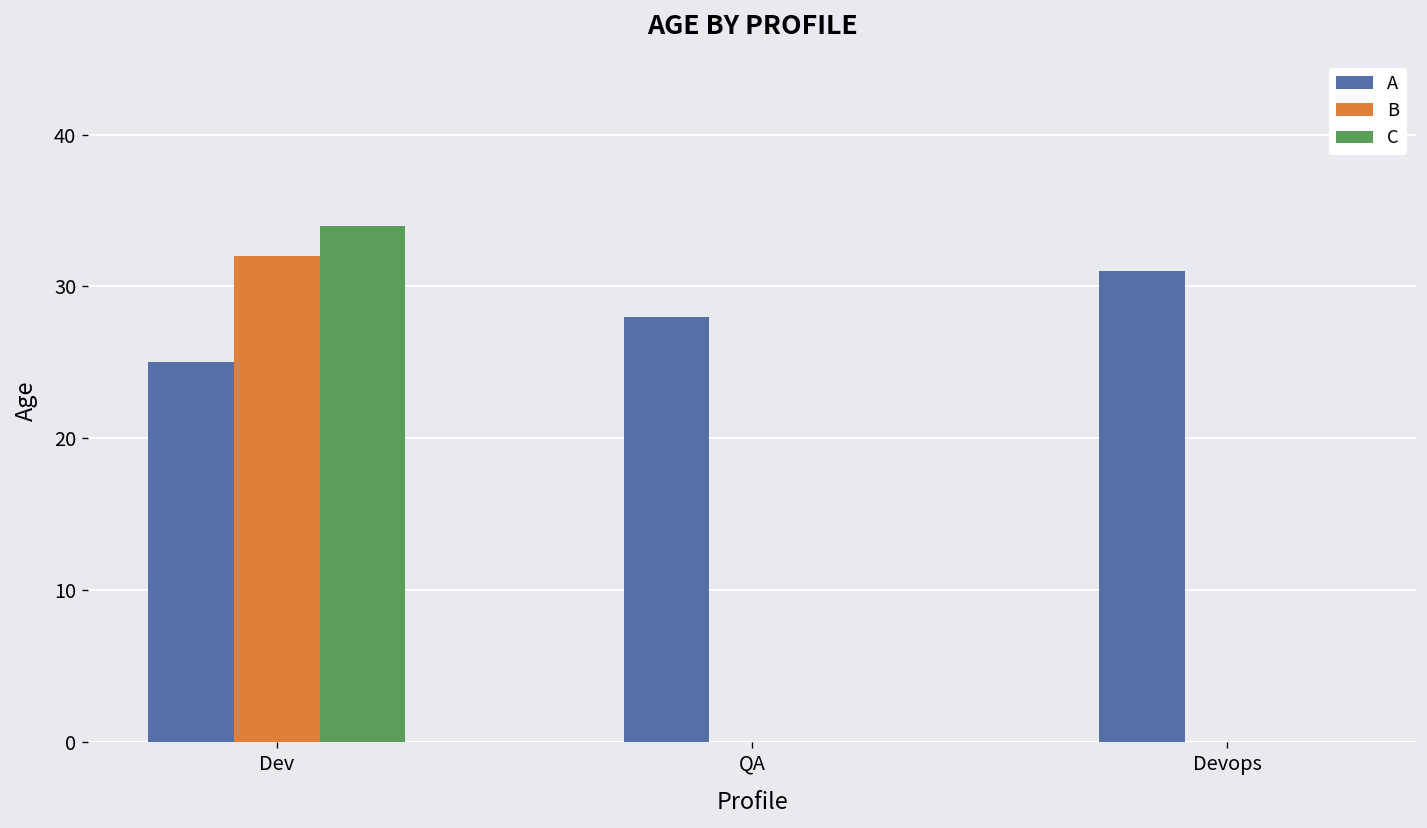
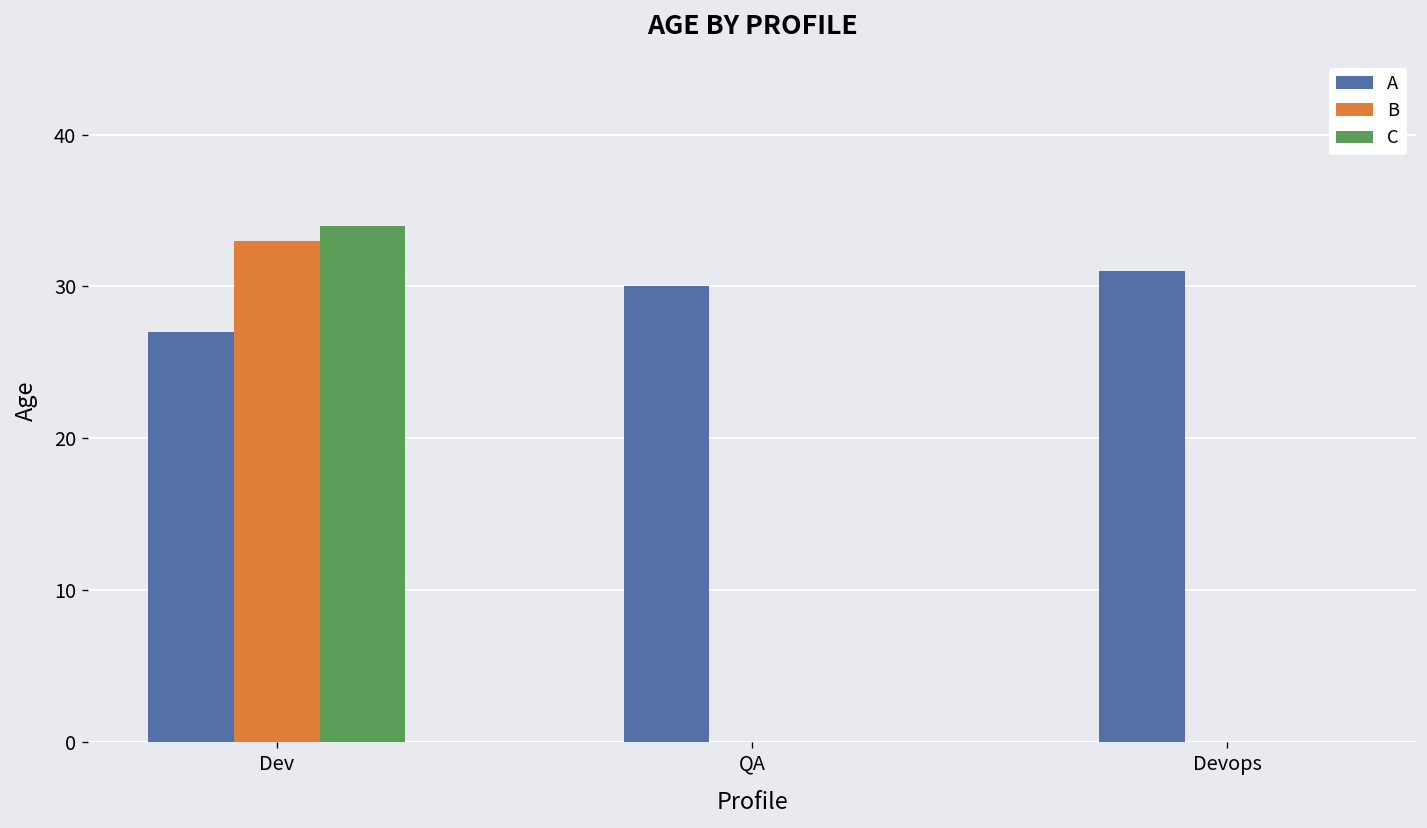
A, Dev: 25 -> 27
B, Dev: 32 -> 33
A, QA: 28 -> 30
